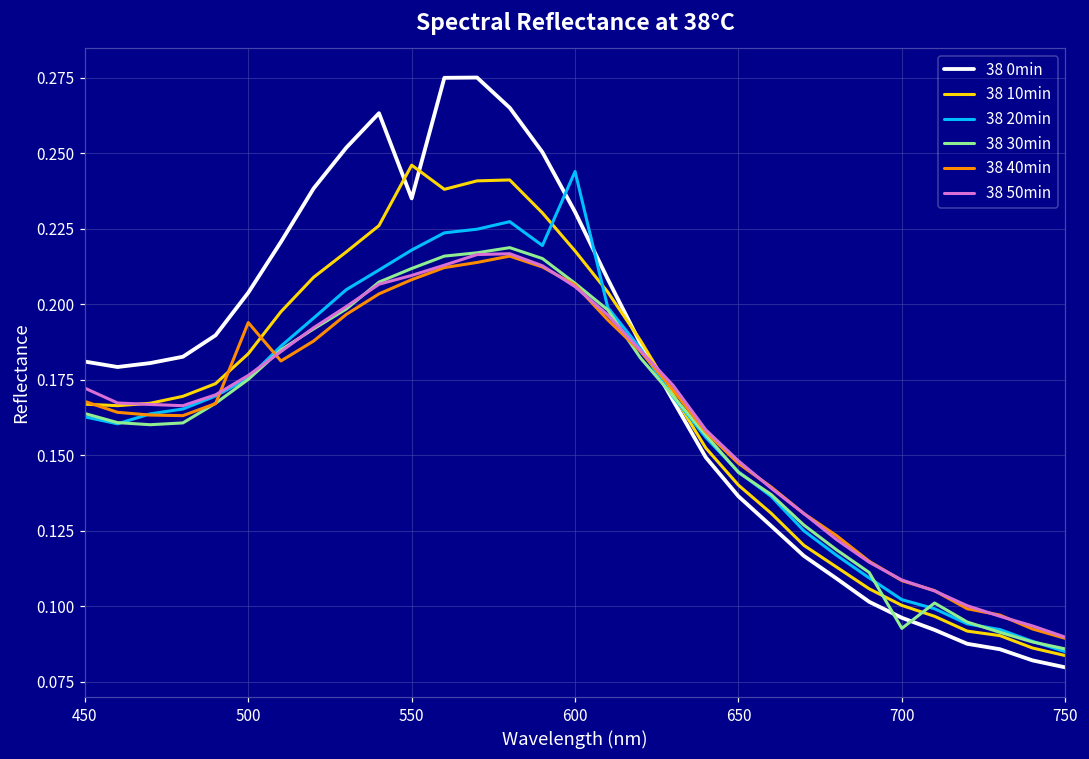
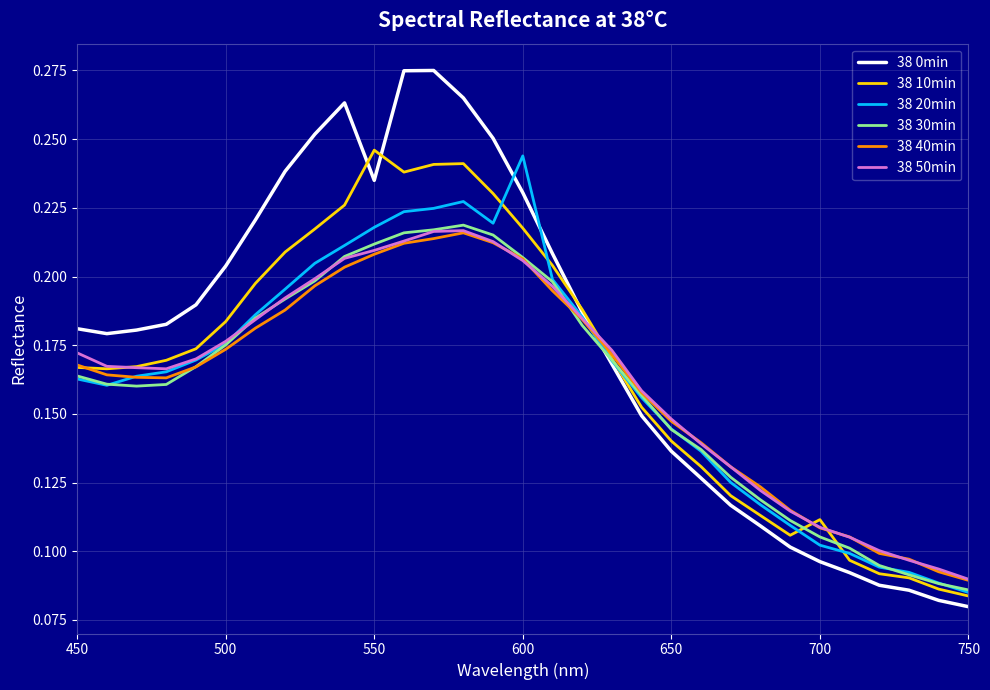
38 40min, 500: 0.194 -> 0.174
38 10min, 700: 0.100 -> 0.112
38 30min, 700: 0.093 -> 0.105
